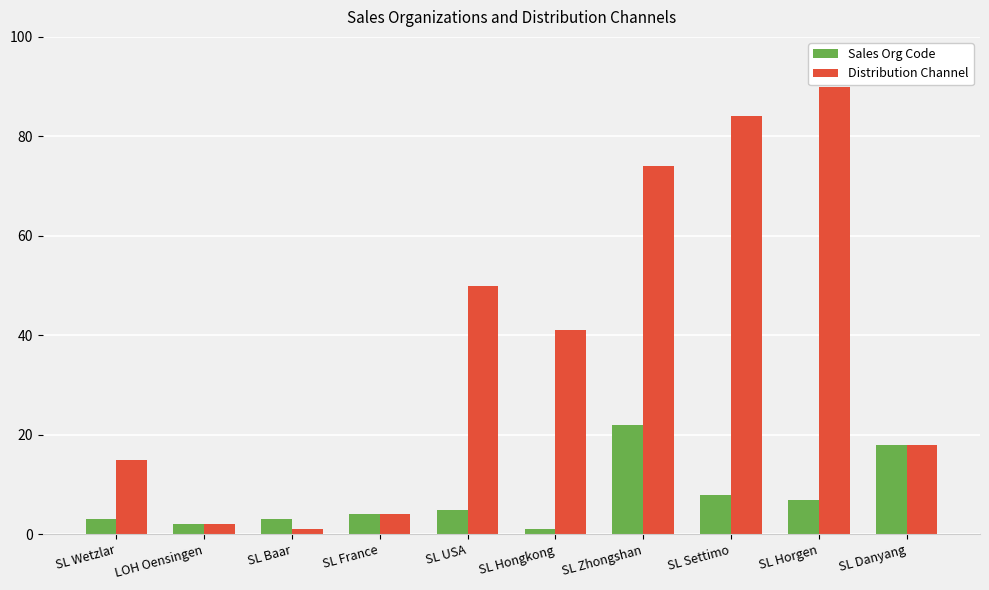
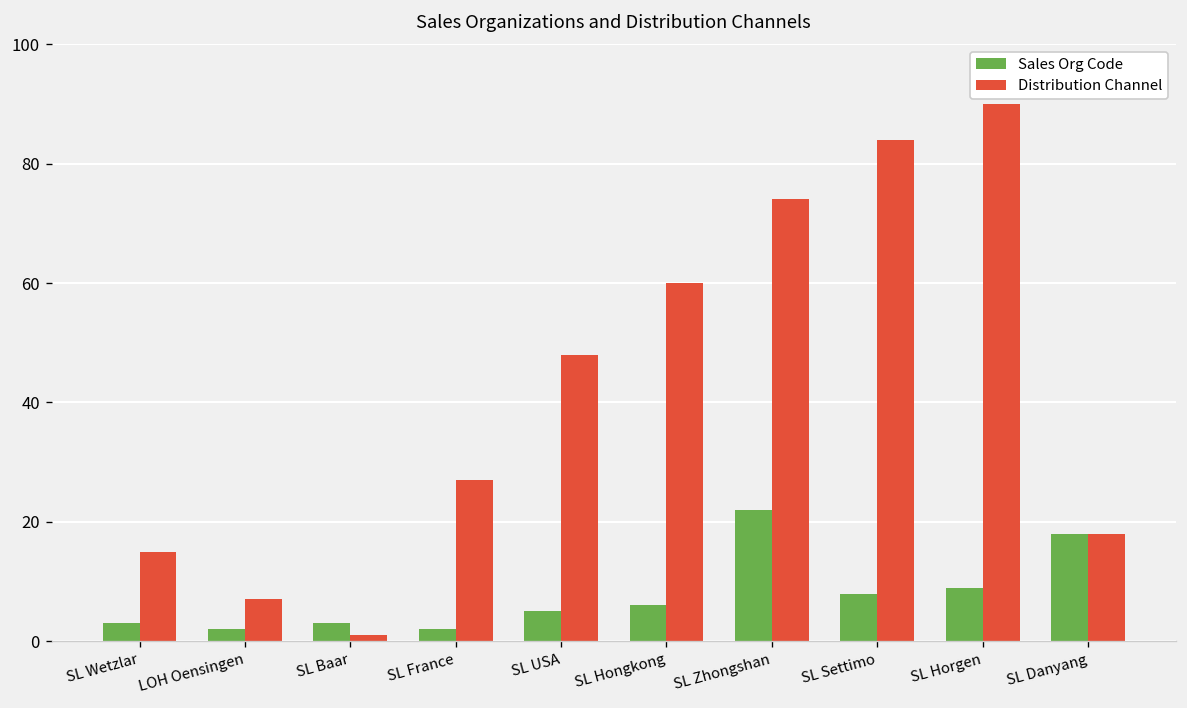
Distribution Channel, LOH Oensingen: 2 -> 7
Sales Org Code, SL France: 4 -> 2
Distribution Channel, SL France: 4 -> 27
Distribution Channel, SL USA: 50 -> 48
Sales Org Code, SL Hongkong: 1 -> 6
Distribution Channel, SL Hongkong: 41 -> 60
Sales Org Code, SL Horgen: 7 -> 9
